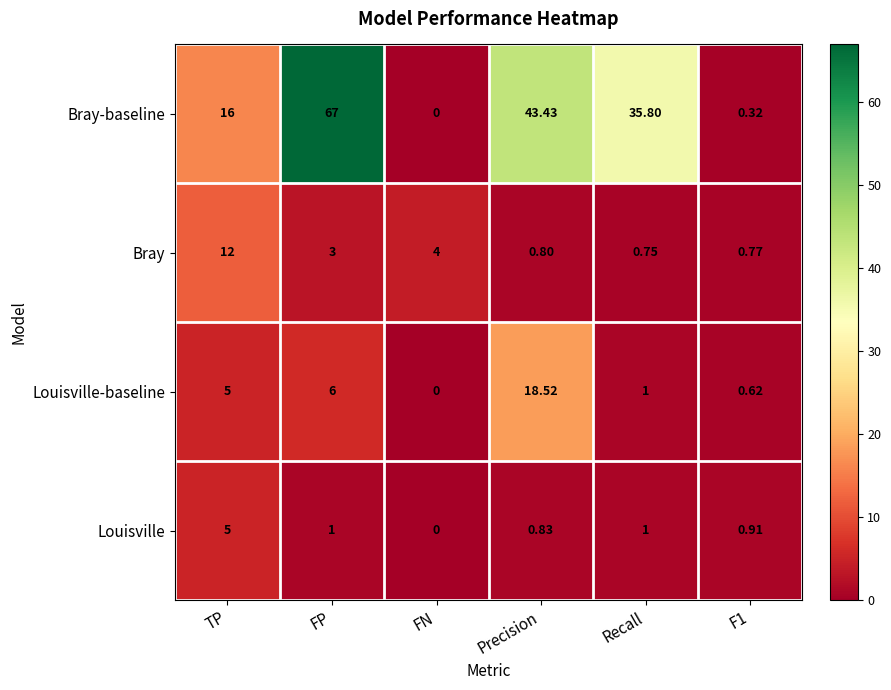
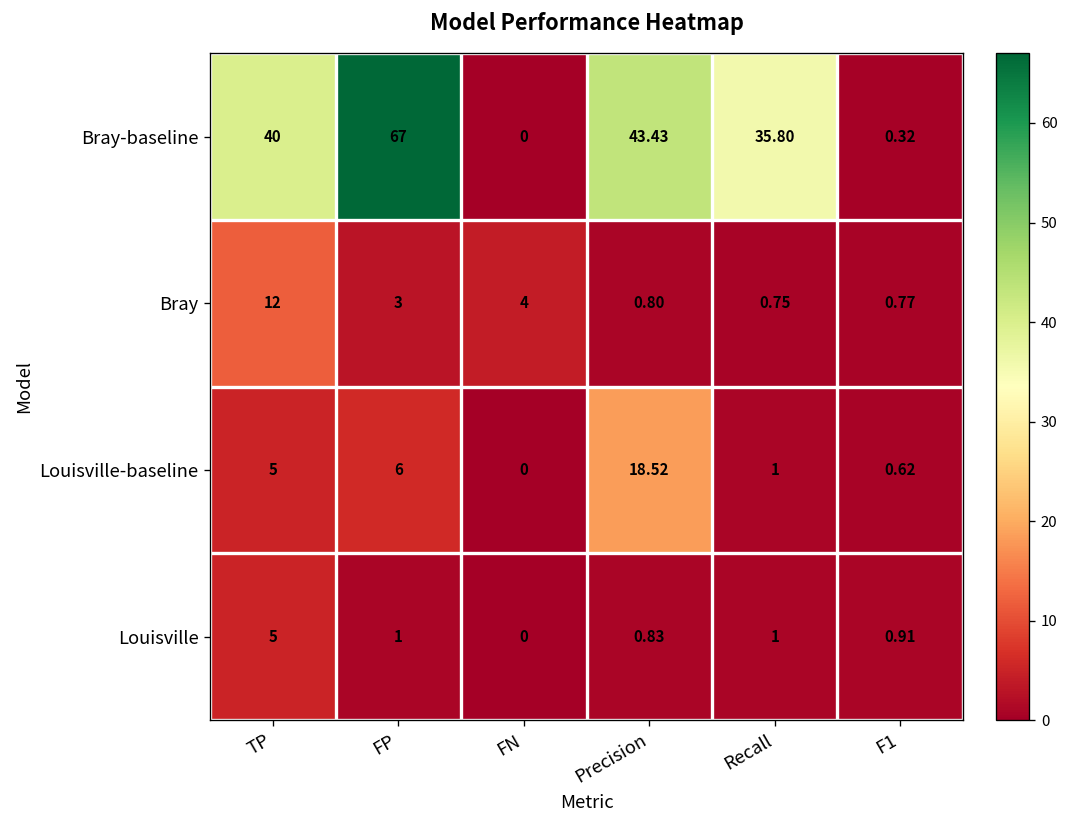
Bray-baseline, TP: 16 -> 40
